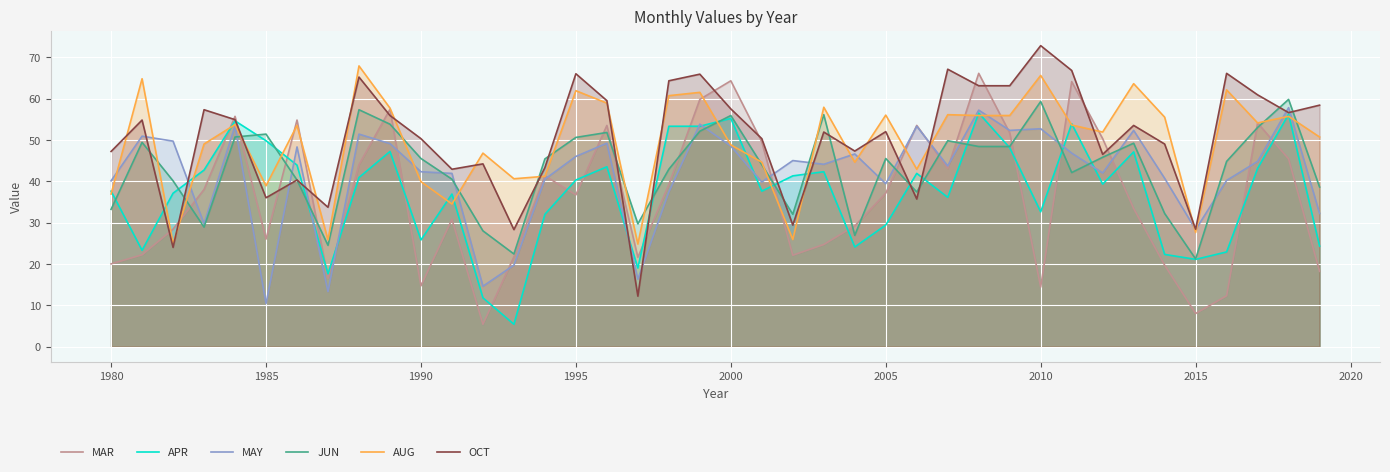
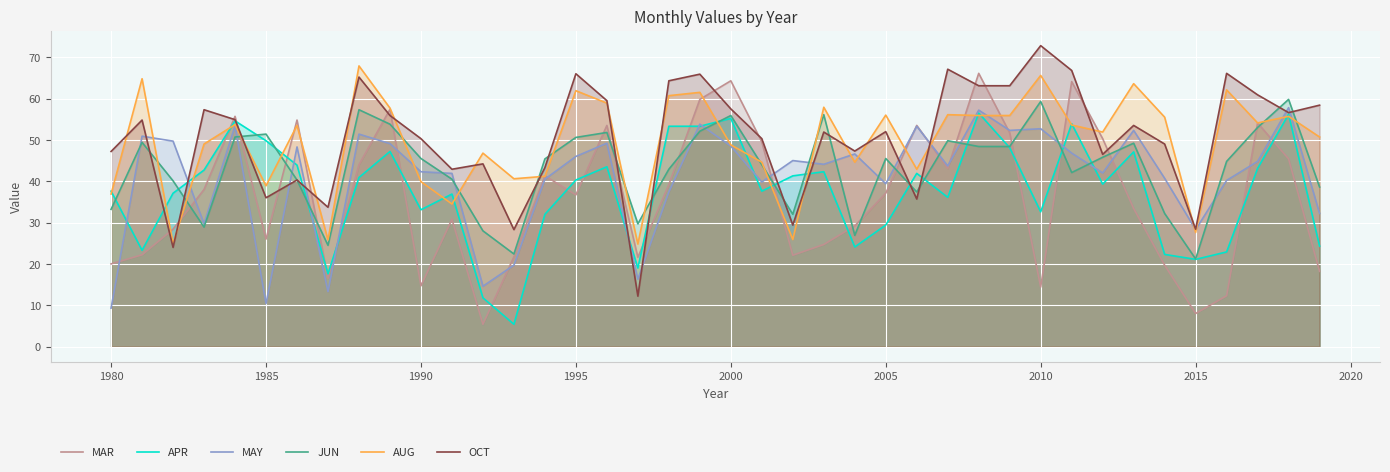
MAY, 1980: 40 -> 9
APR, 1990: 26 -> 33
